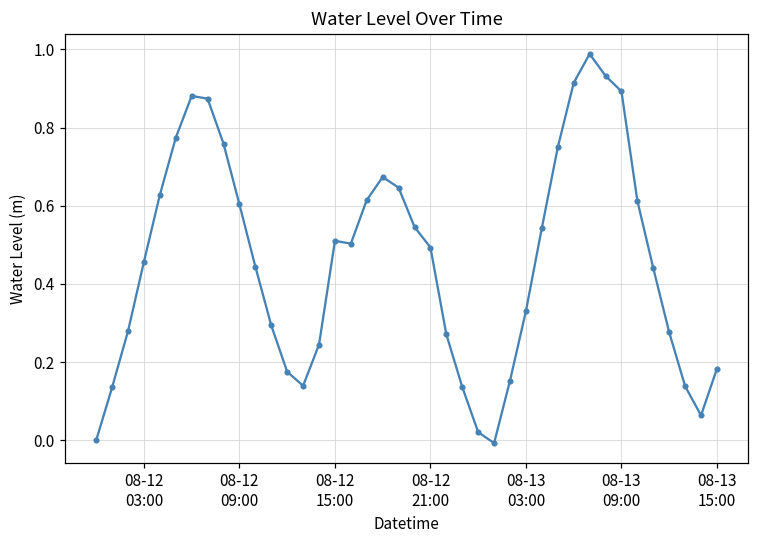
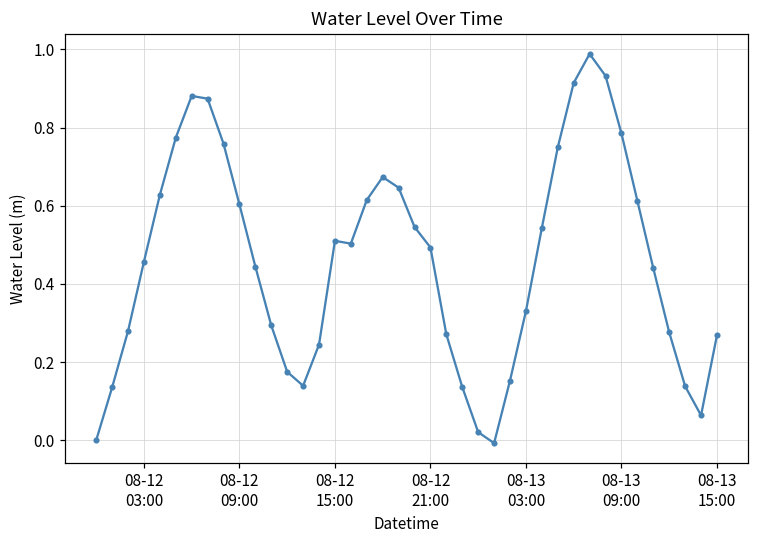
08-13 09:00: 0.89 -> 0.78
08-13 15:00: 0.18 -> 0.27
